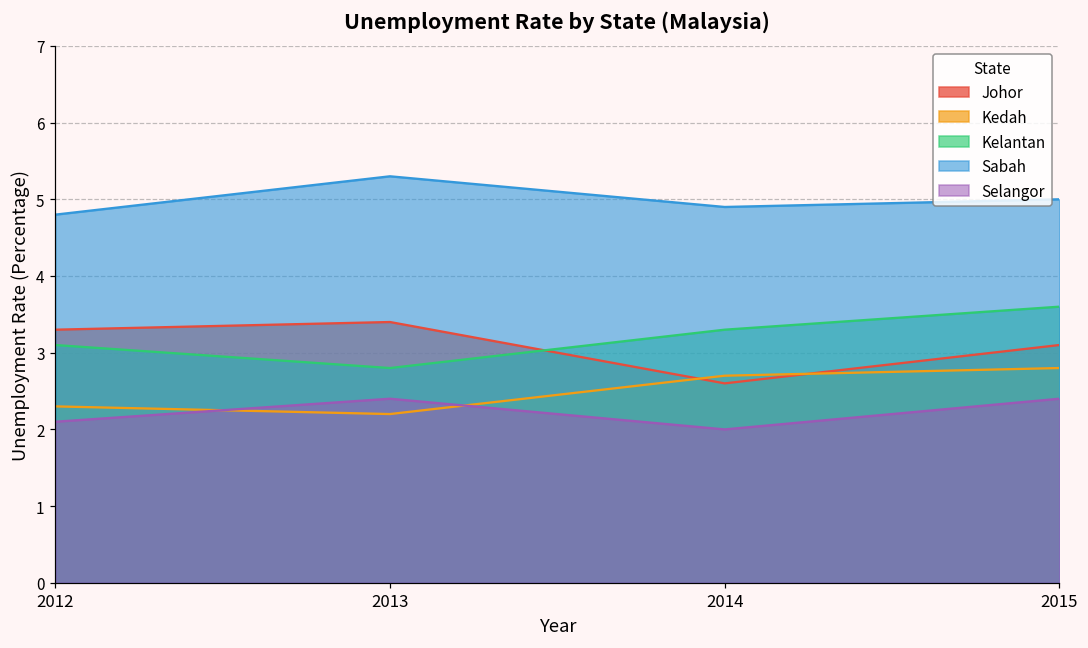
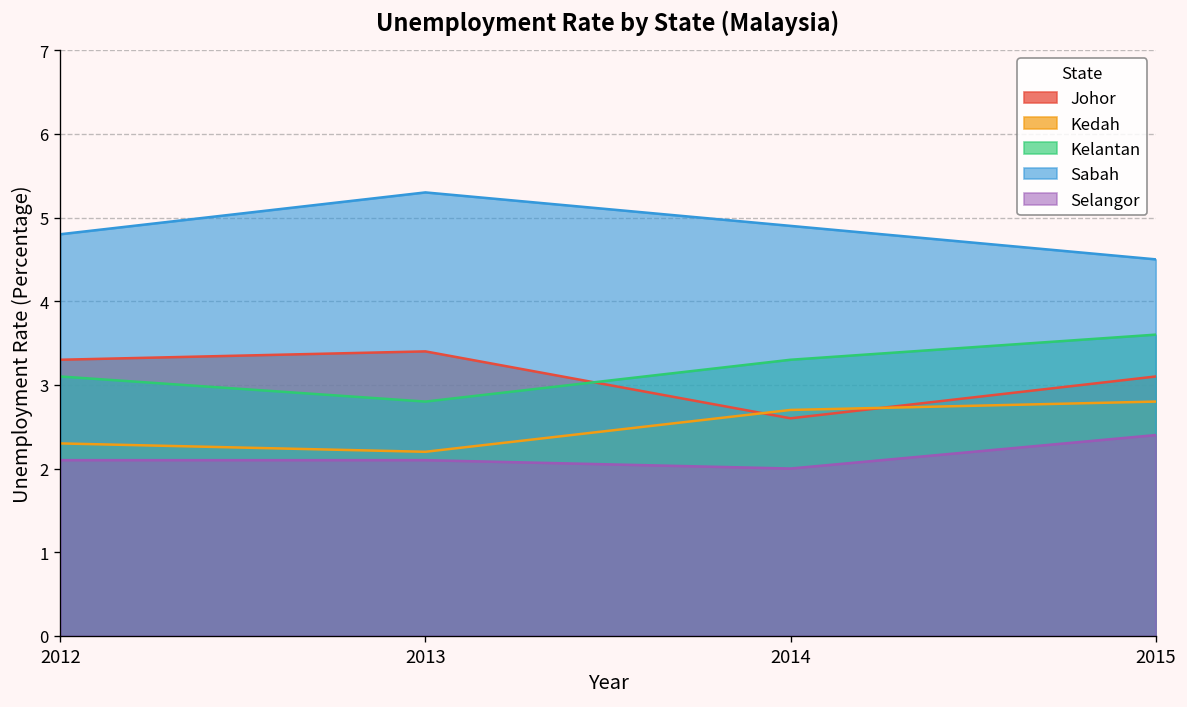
Selangor, 2013: 2.4 -> 2.1
Sabah, 2015: 5.0 -> 4.5
